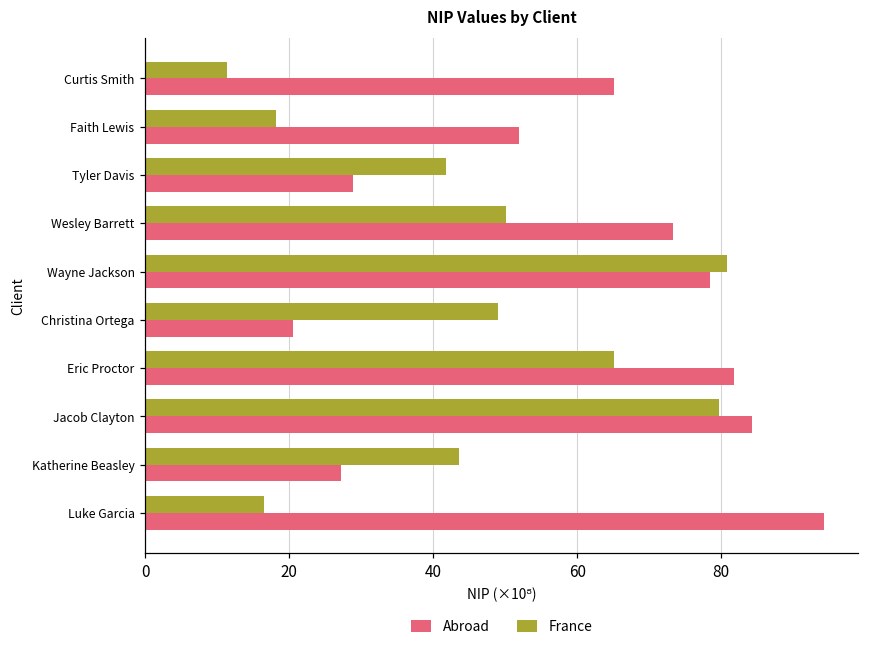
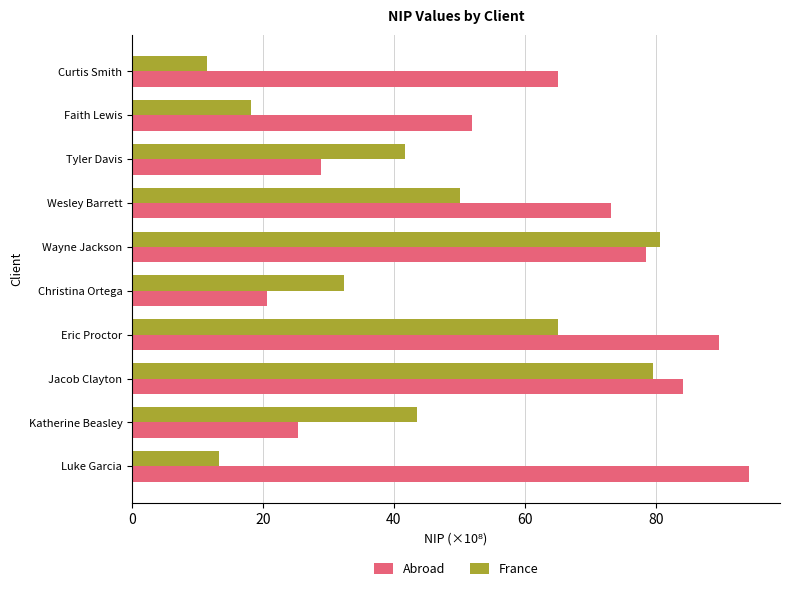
France, Christina Ortega: 49 -> 32
Abroad, Eric Proctor: 82 -> 90
Abroad, Katherine Beasley: 27 -> 25
France, Luke Garcia: 17 -> 13
